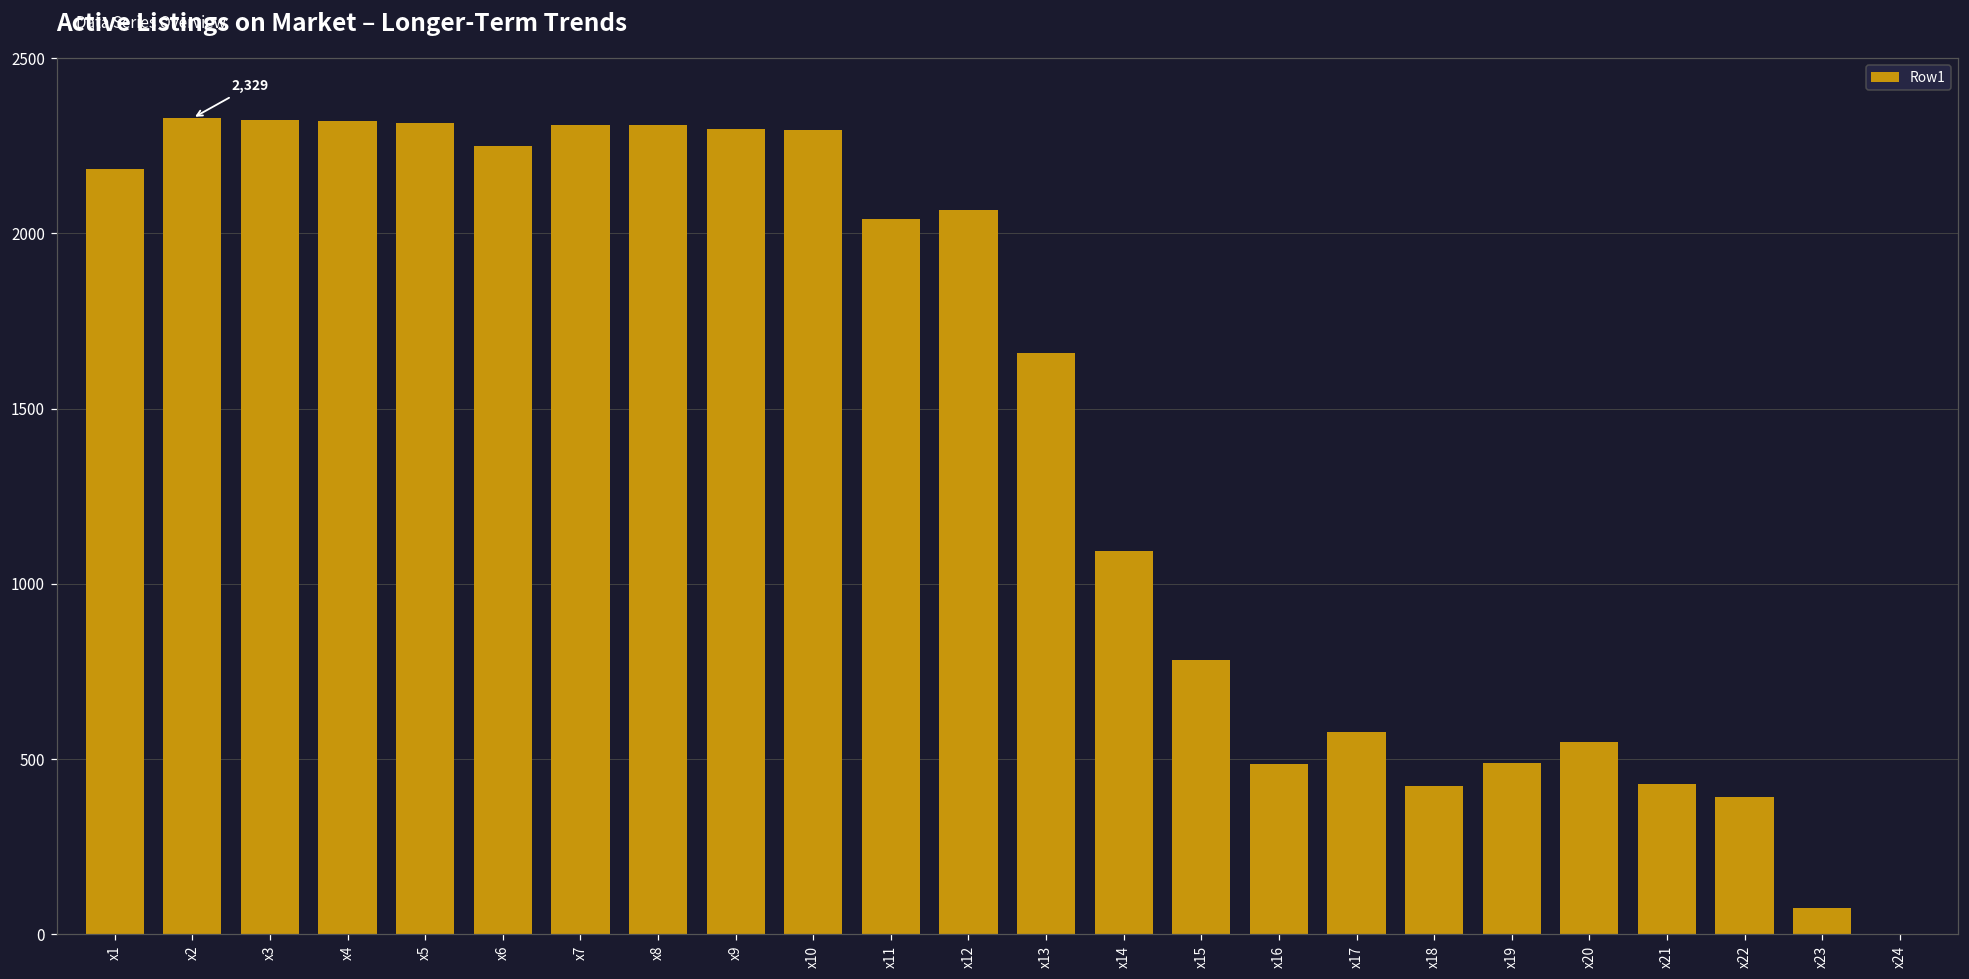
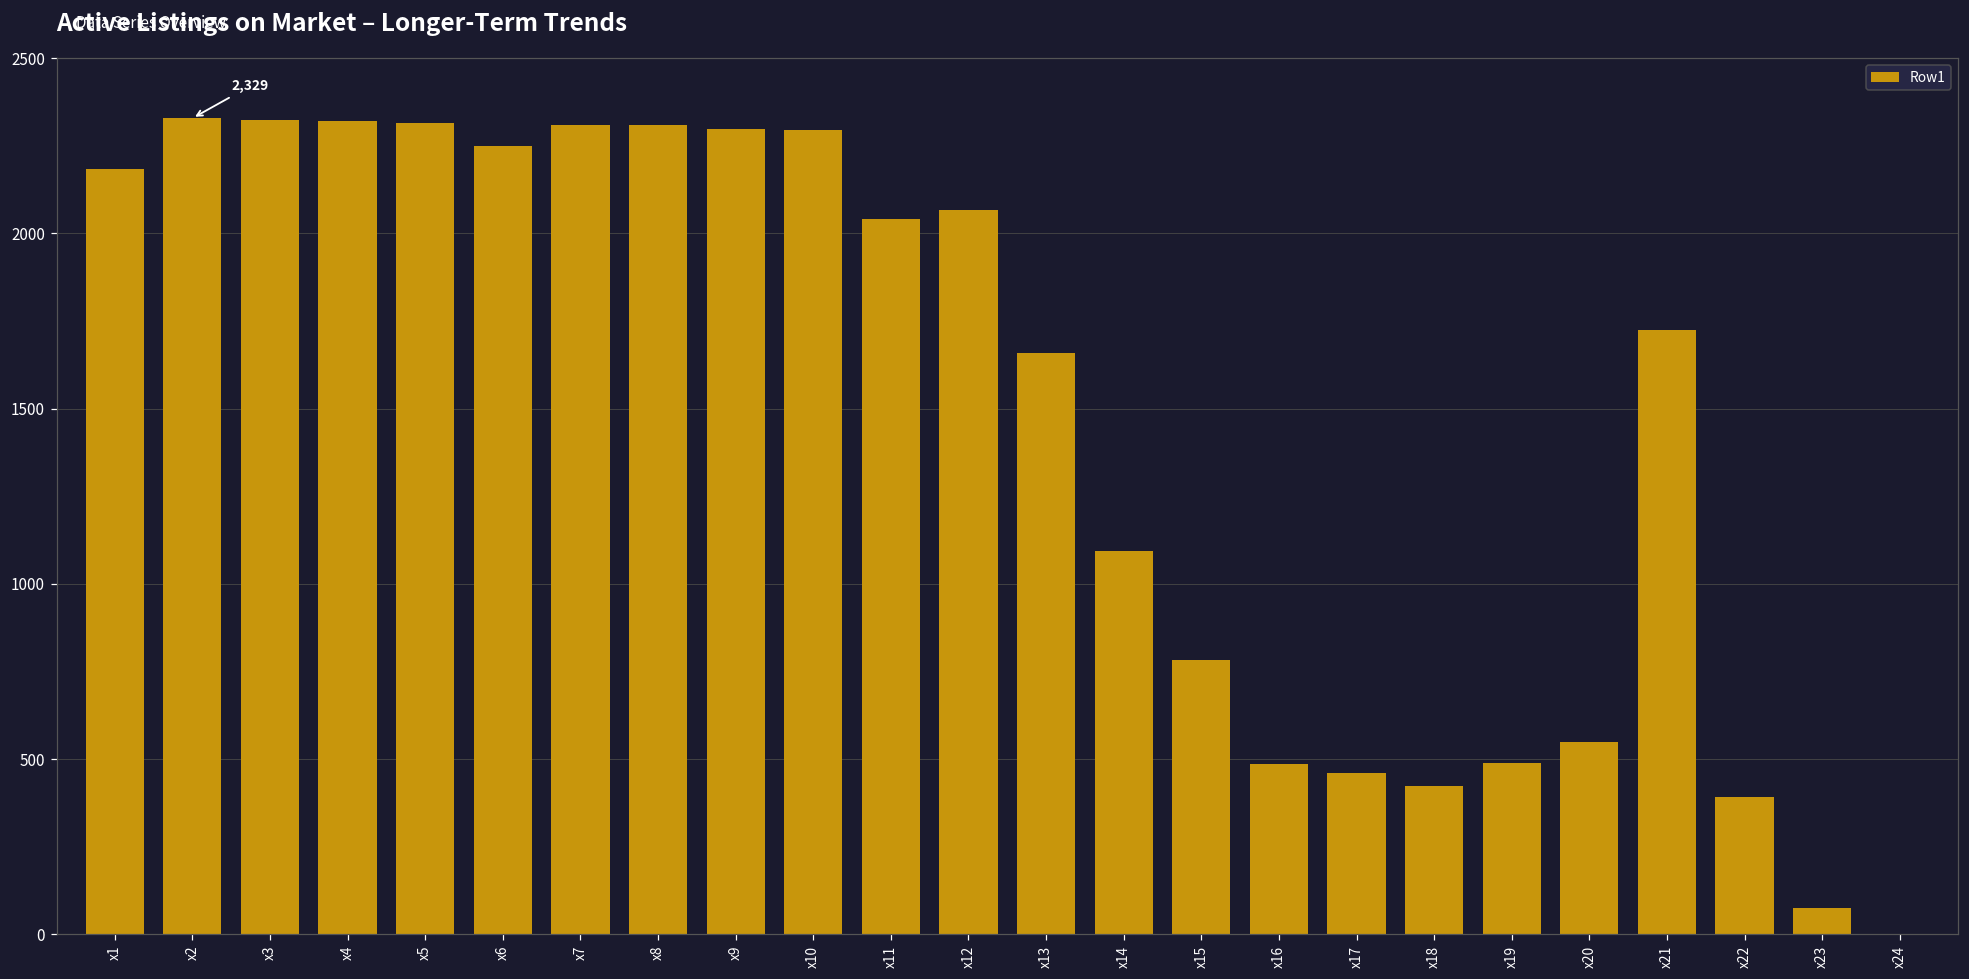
x17: 580 -> 460
x21: 430 -> 1730
